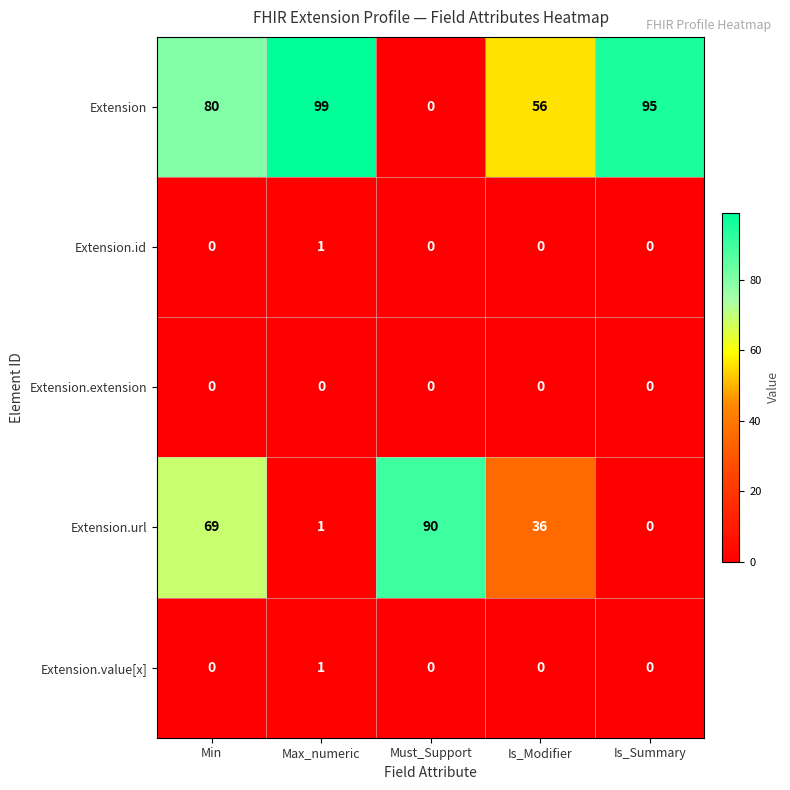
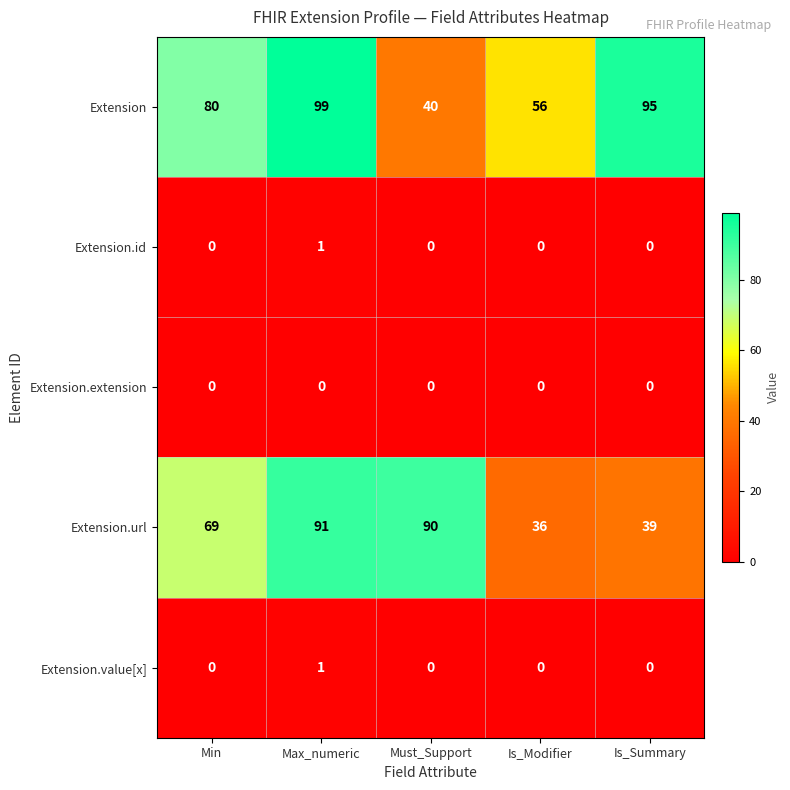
Extension, Must_Support: 0 -> 40
Extension.url, Max_numeric: 1 -> 91
Extension.url, Is_Summary: 0 -> 39
